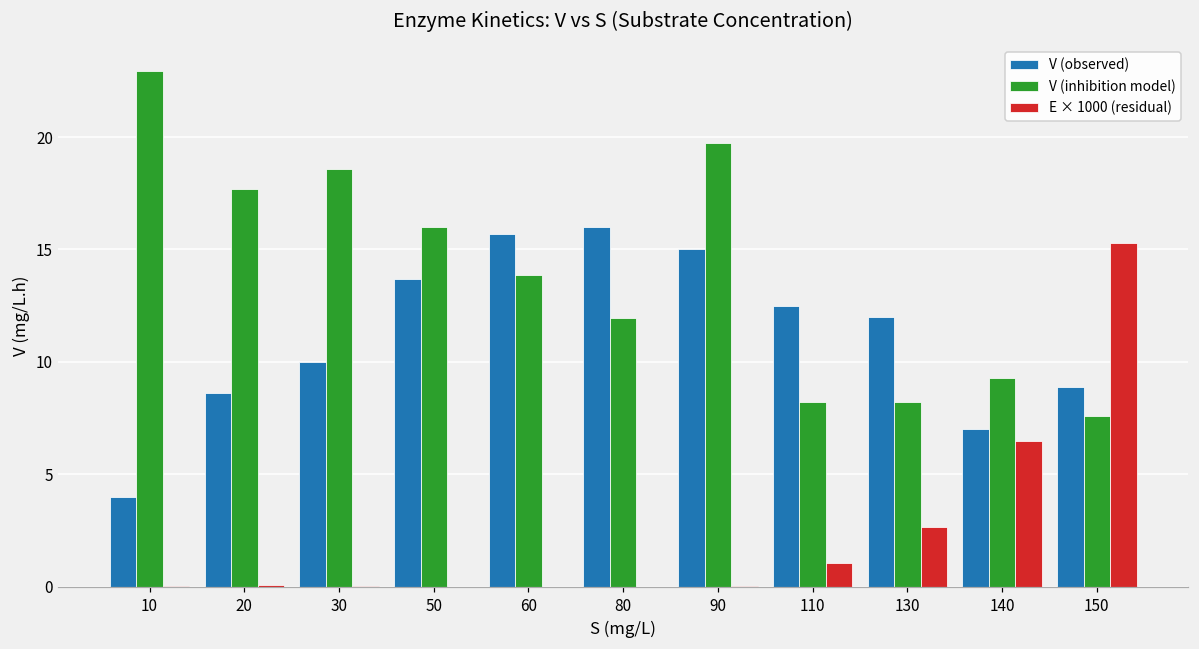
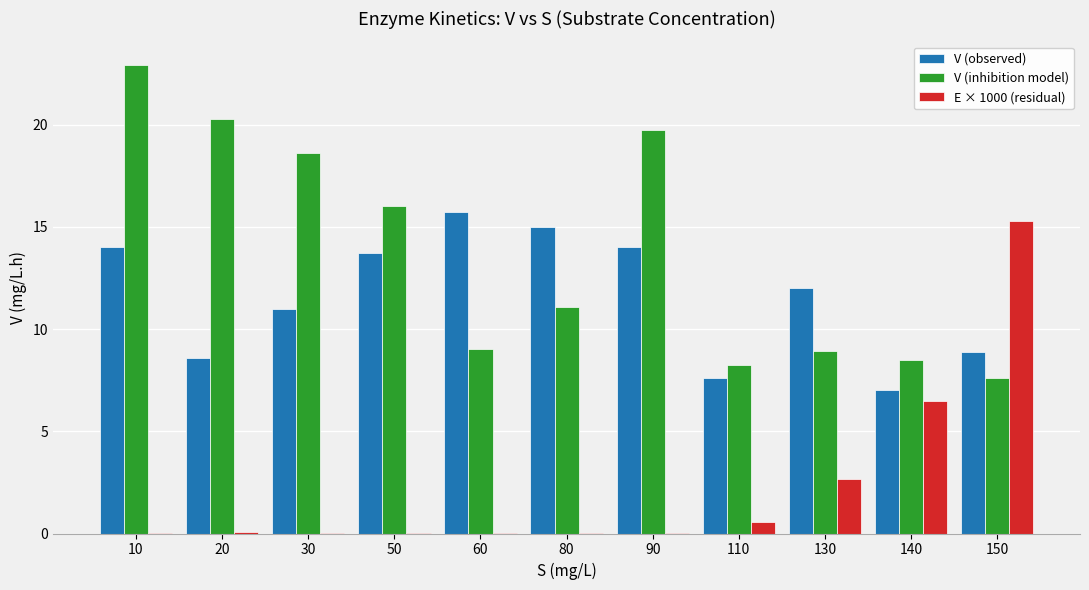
V (observed), 10: 4 -> 14
V (inhibition model), 20: 17.7 -> 20.3
V (observed), 30: 10 -> 11
V (inhibition model), 60: 13.9 -> 9.0
V (observed), 80: 16 -> 15
V (inhibition model), 80: 12.0 -> 11.1
V (observed), 90: 15 -> 14
V (observed), 110: 12.5 -> 7.6
E × 1000 (residual), 110: 1.1 -> 0.5
V (inhibition model), 130: 8.2 -> 8.9
V (inhibition model), 140: 9.3 -> 8.5
